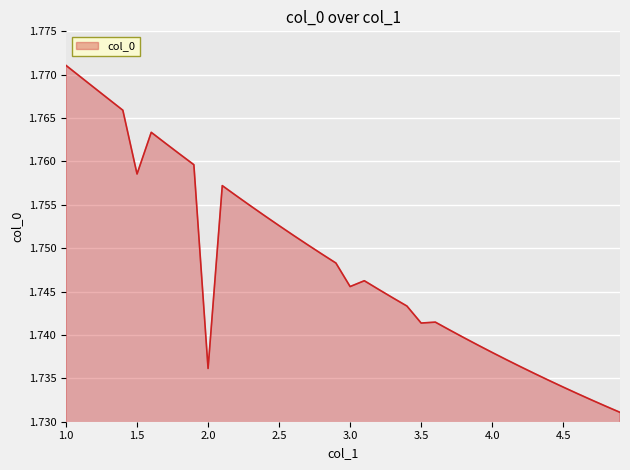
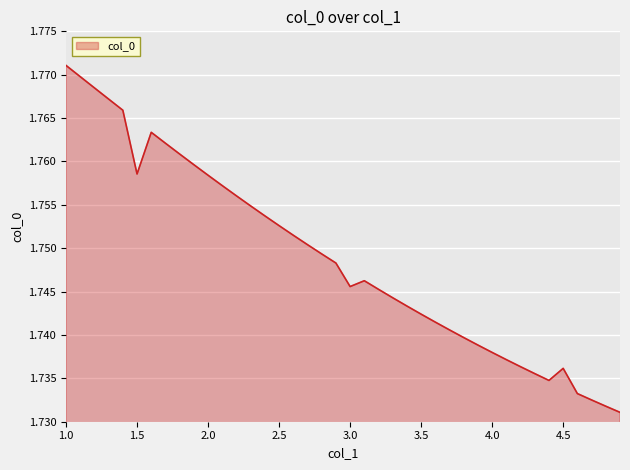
2.0: 1.736 -> 1.758
3.5: 1.741 -> 1.742
4.5: 1.734 -> 1.736
